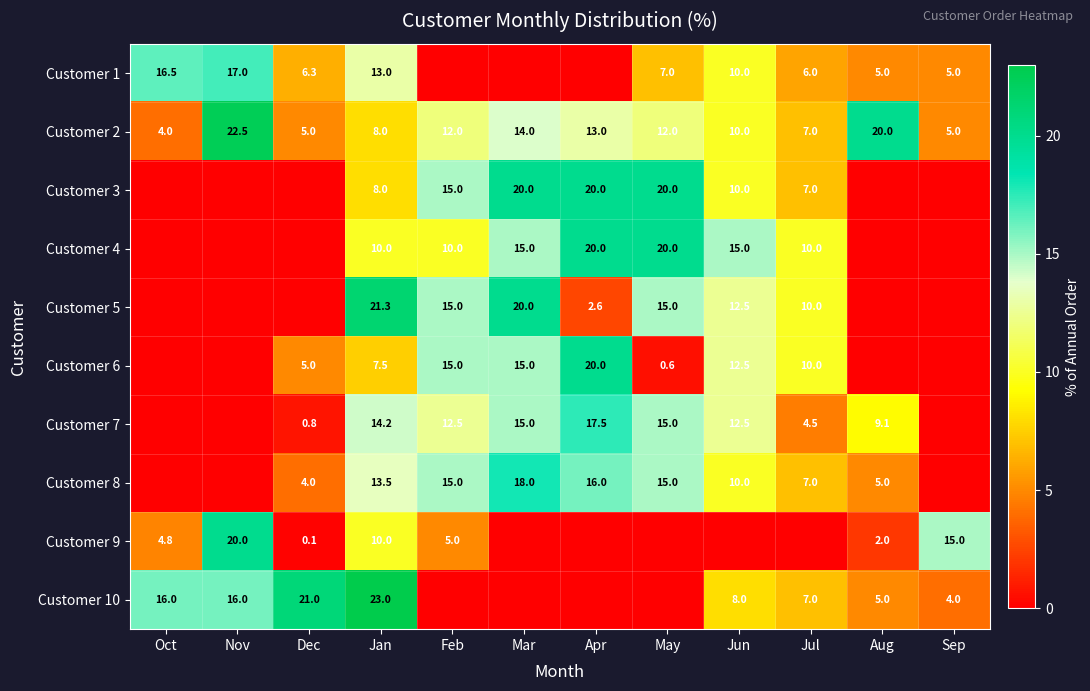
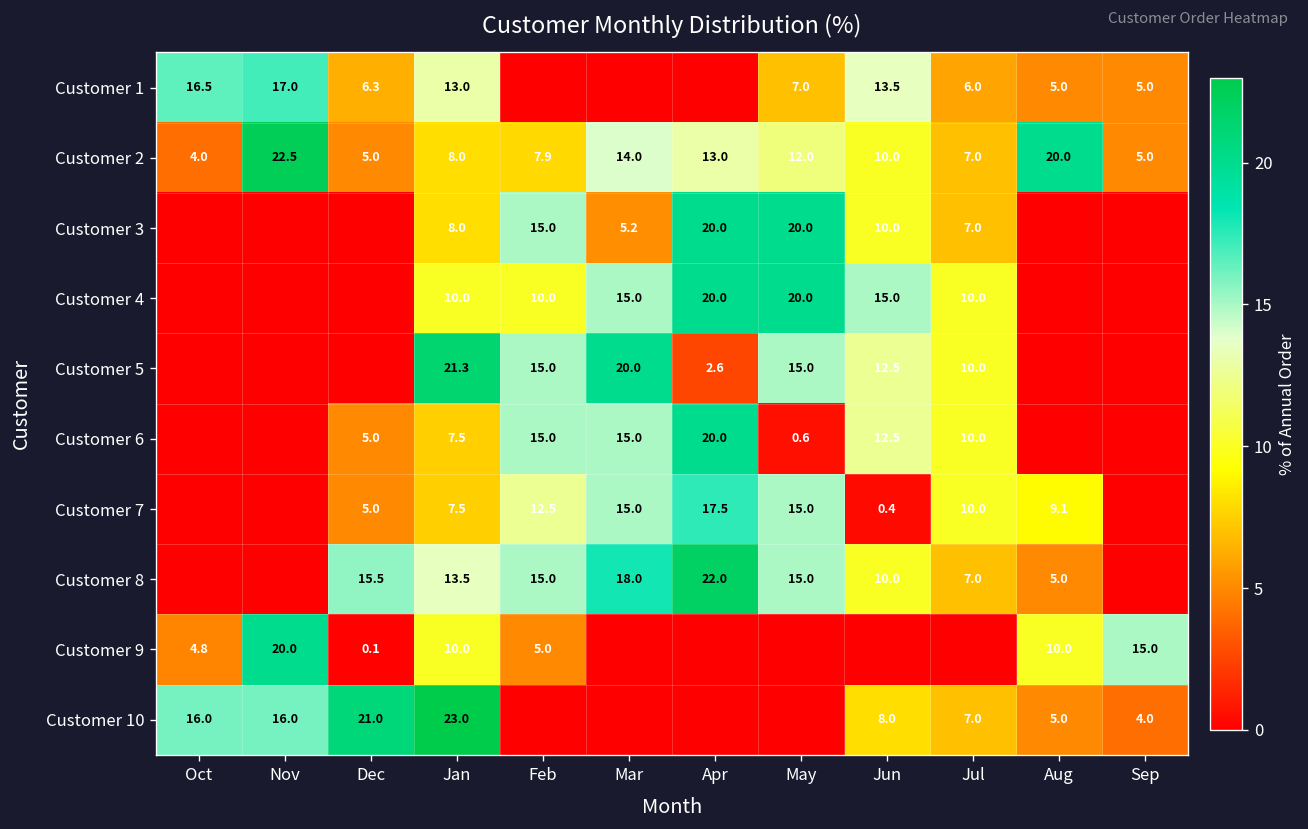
Customer 1, Jun: 10.0 -> 13.5
Customer 2, Feb: 12.0 -> 7.9
Customer 3, Mar: 20.0 -> 5.2
Customer 7, Dec: 0.8 -> 5.0
Customer 7, Jan: 14.2 -> 7.5
Customer 7, Jun: 12.5 -> 0.4
Customer 7, Jul: 4.5 -> 10.0
Customer 8, Dec: 4.0 -> 15.5
Customer 8, Apr: 16.0 -> 22.0
Customer 9, Aug: 2.0 -> 10.0
